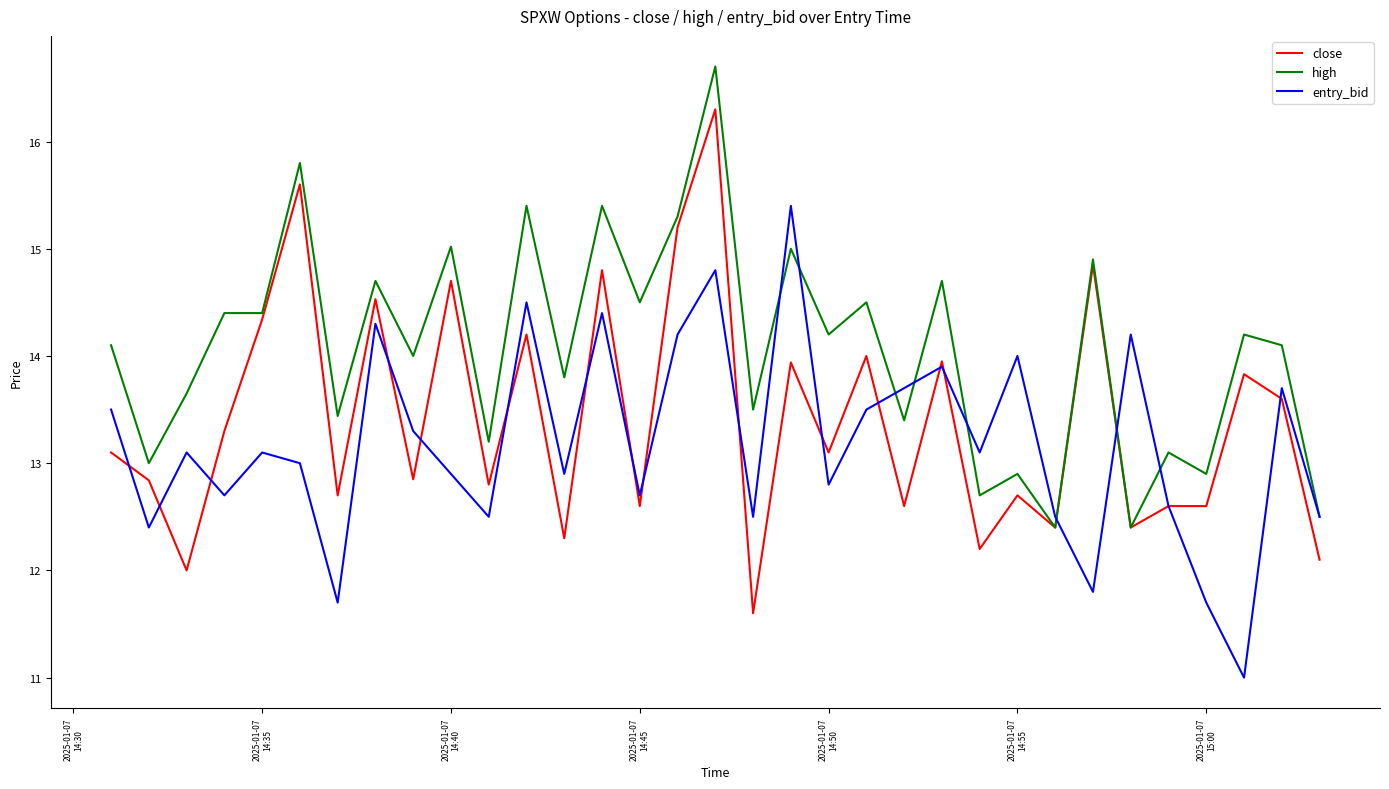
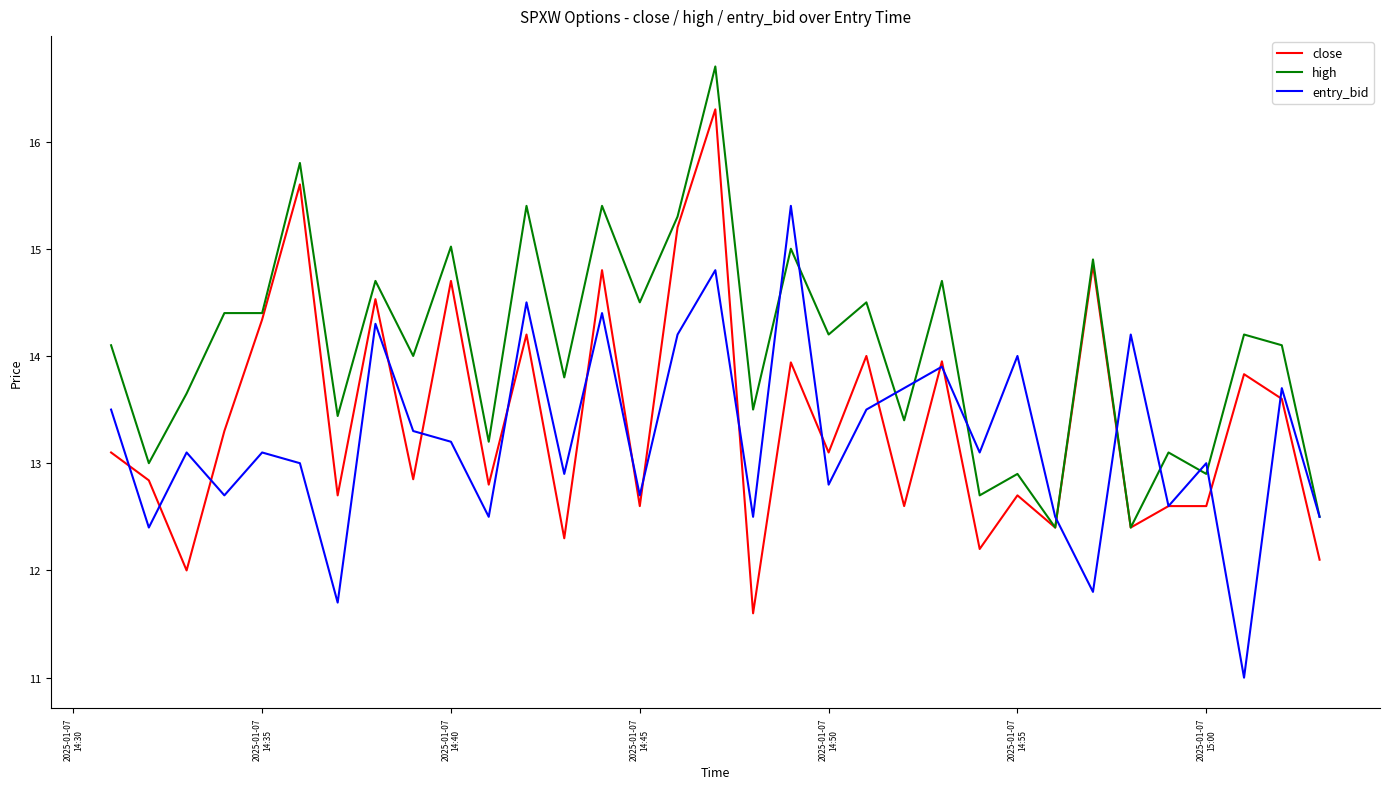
entry_bid, 2025-01-07 14:40: 12.9 -> 13.2
entry_bid, 2025-01-07 15:00: 11.7 -> 13.0
